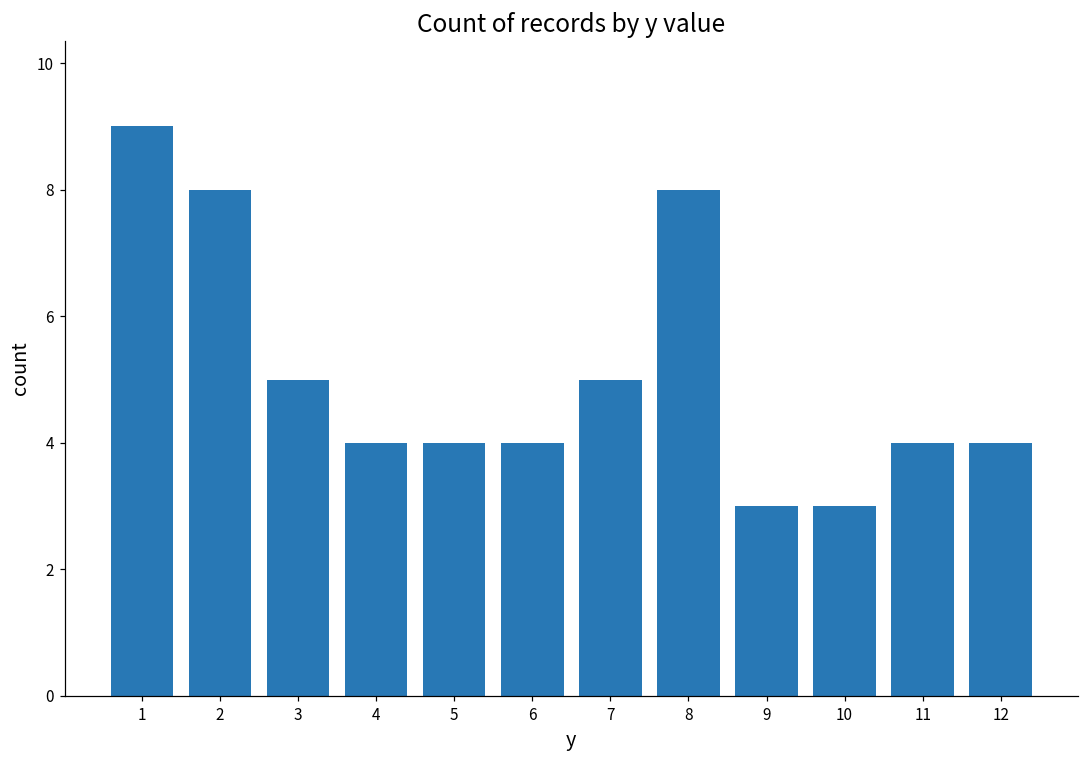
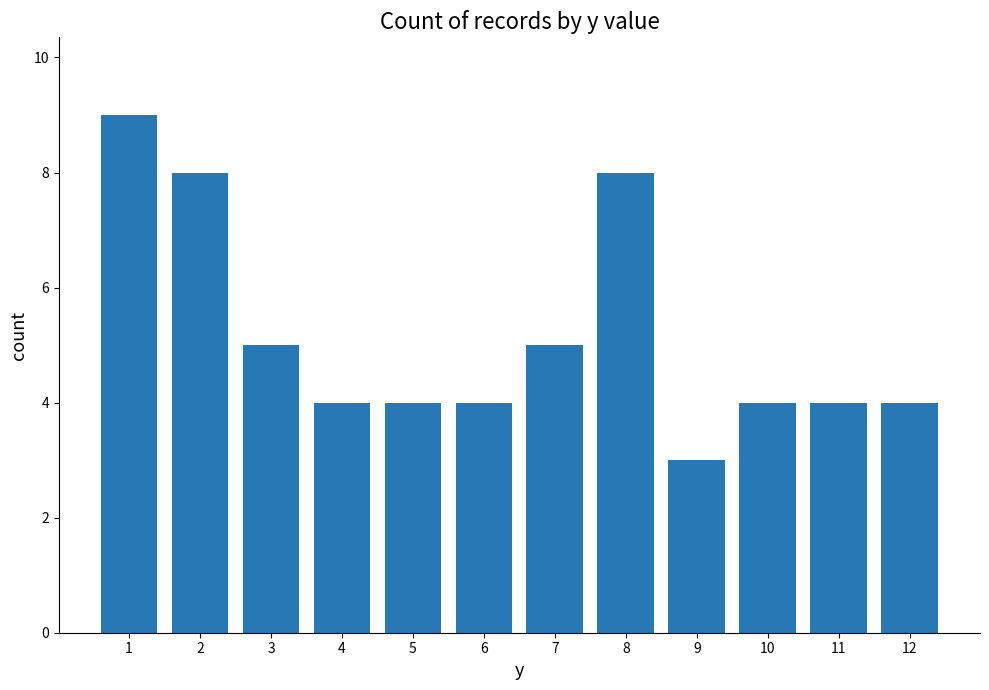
10: 3 -> 4
